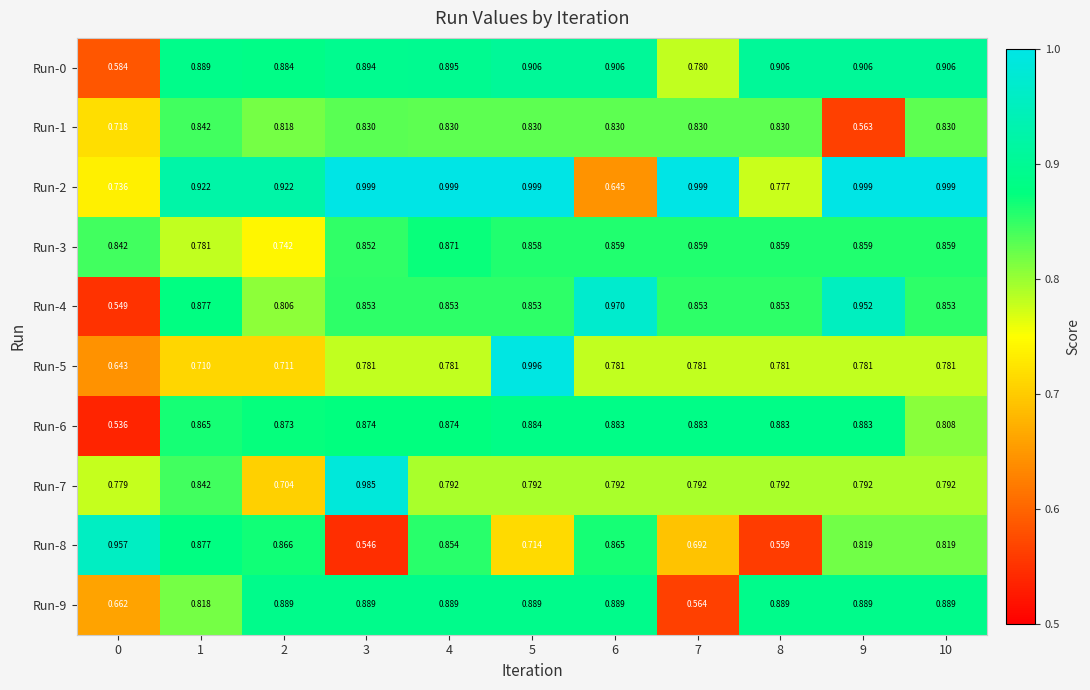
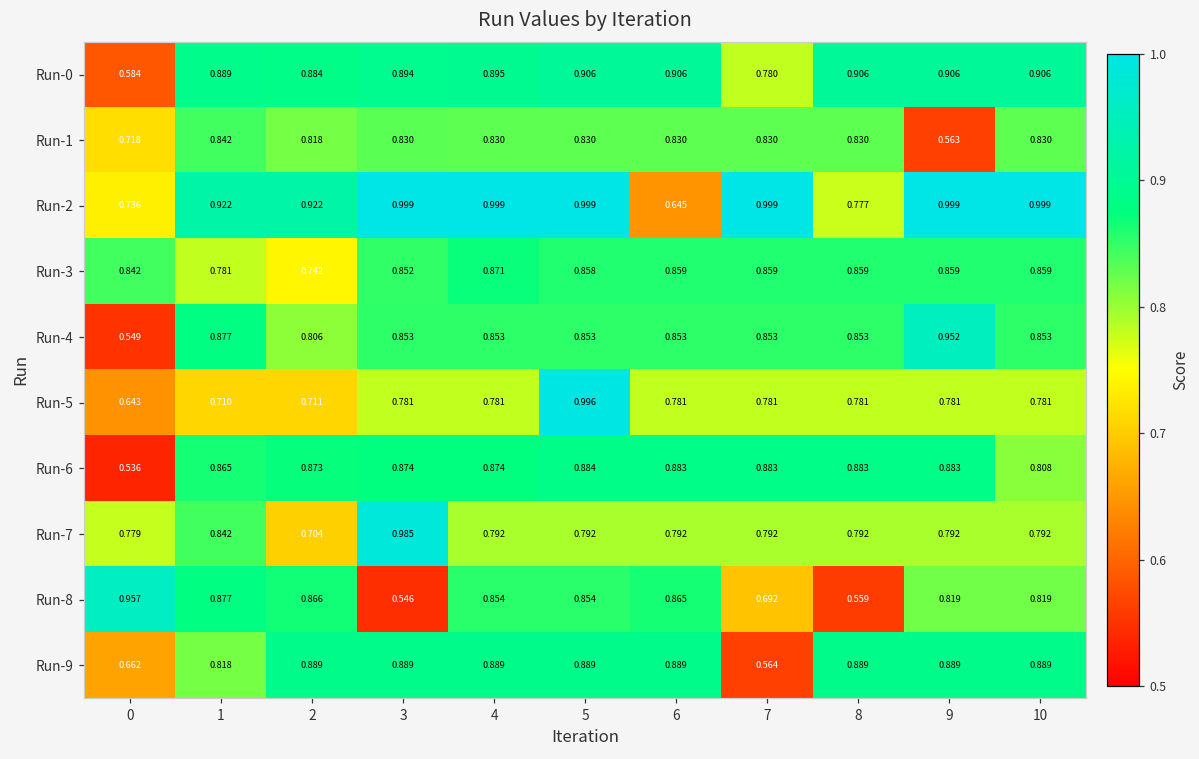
Run-4, 6: 0.970 -> 0.853
Run-8, 5: 0.714 -> 0.854
